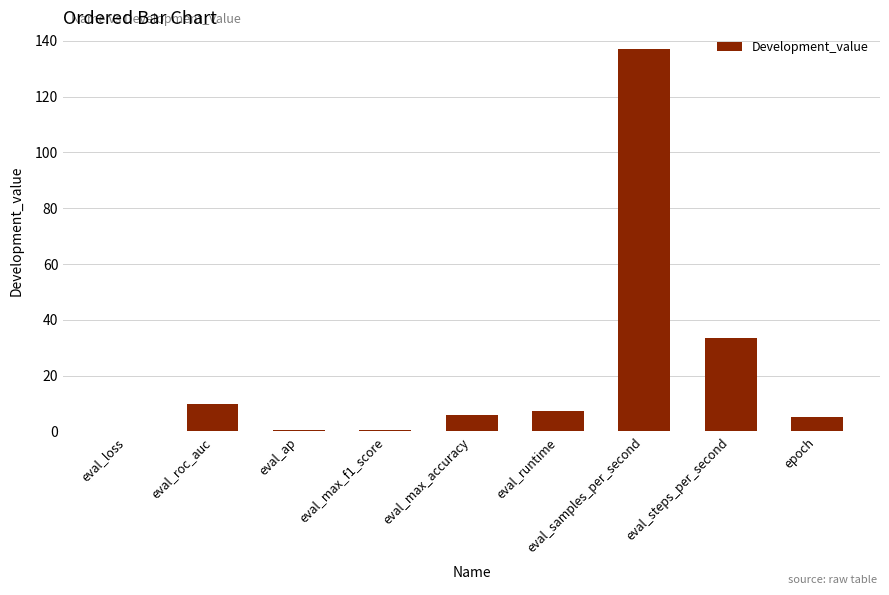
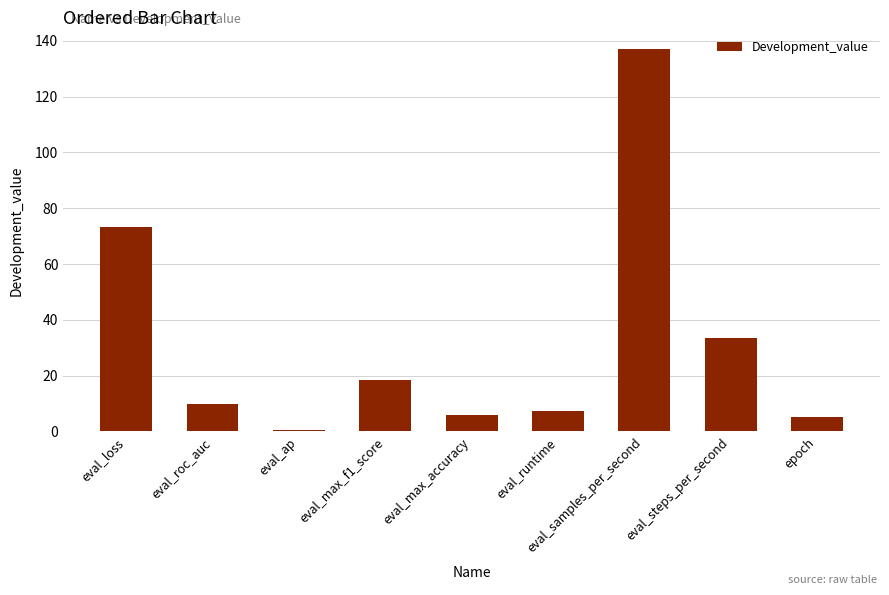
eval_loss: 0 -> 73
eval_max_f1_score: 0 -> 18
